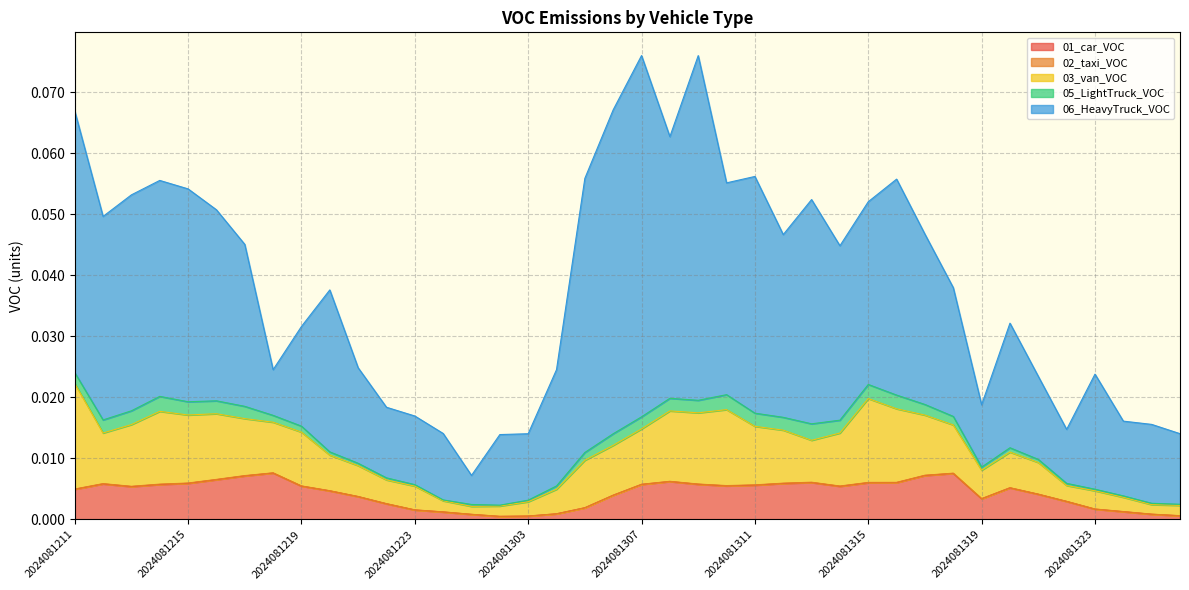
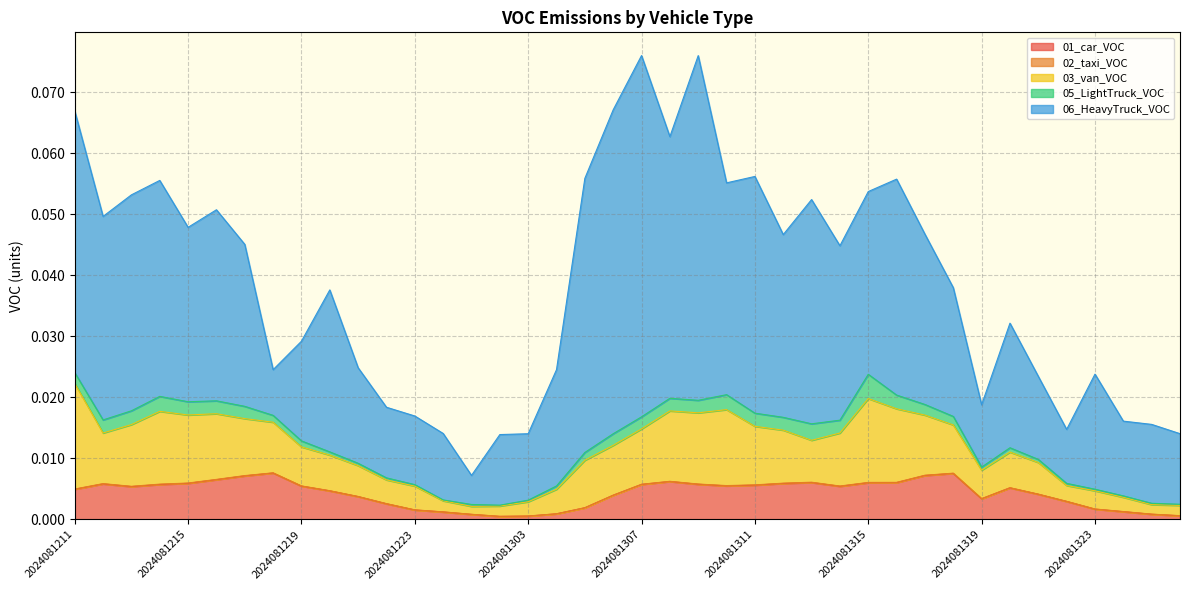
06_HeavyTruck_VOC, 2024081215: 0.035 -> 0.029
03_van_VOC, 2024081219: 0.009 -> 0.006
05_LightTruck_VOC, 2024081315: 0.002 -> 0.004
